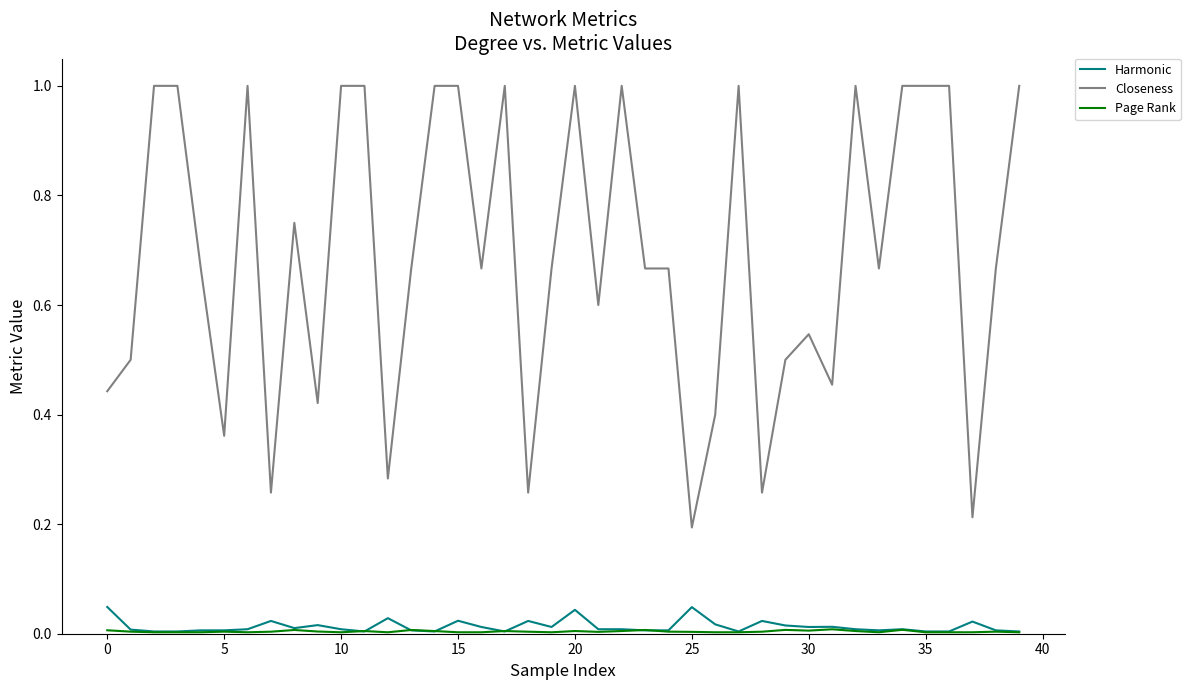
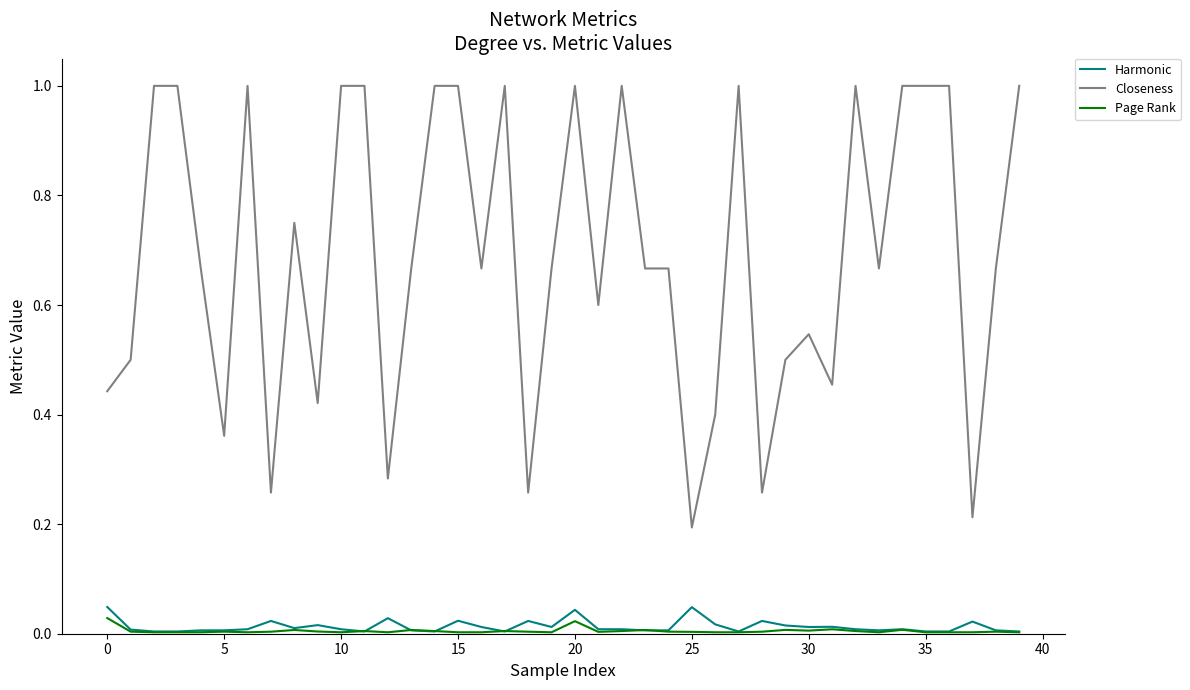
Page Rank, 0: 0.01 -> 0.03
Page Rank, 20: 0.00 -> 0.02
